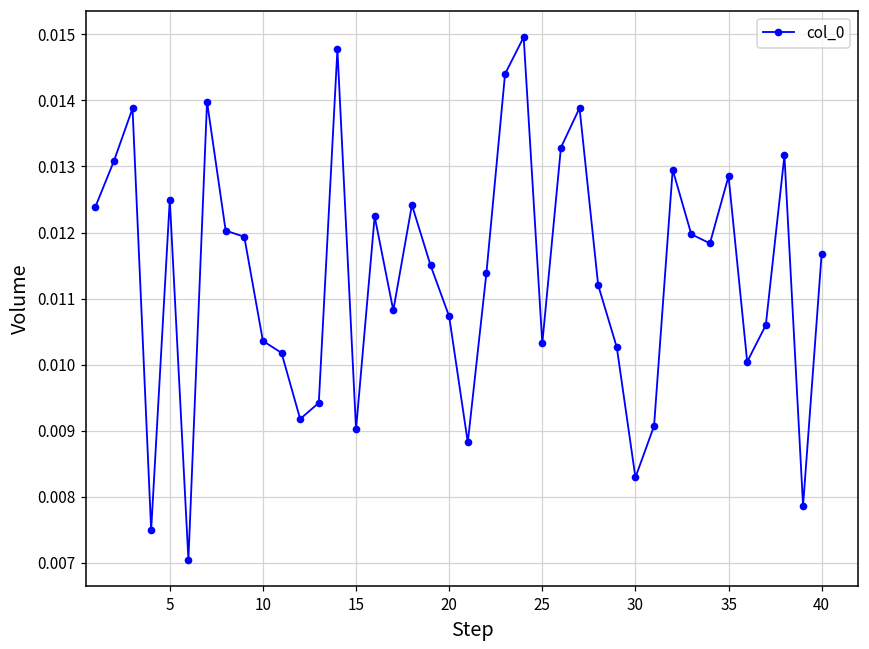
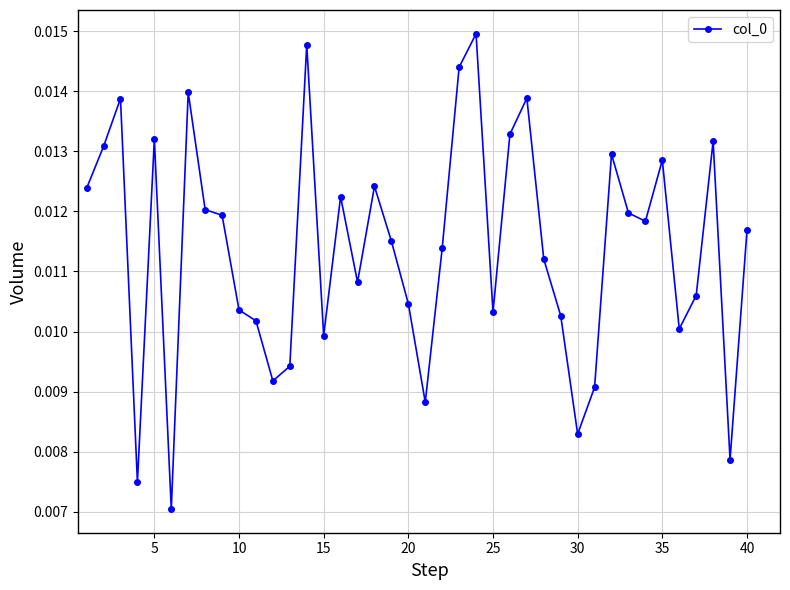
5: 0.0125 -> 0.0132
15: 0.0090 -> 0.0099
20: 0.0107 -> 0.0105
